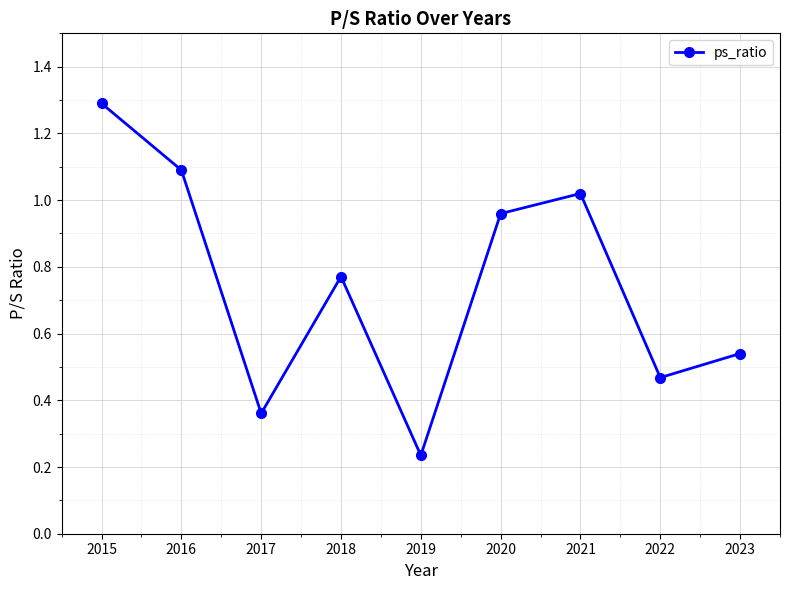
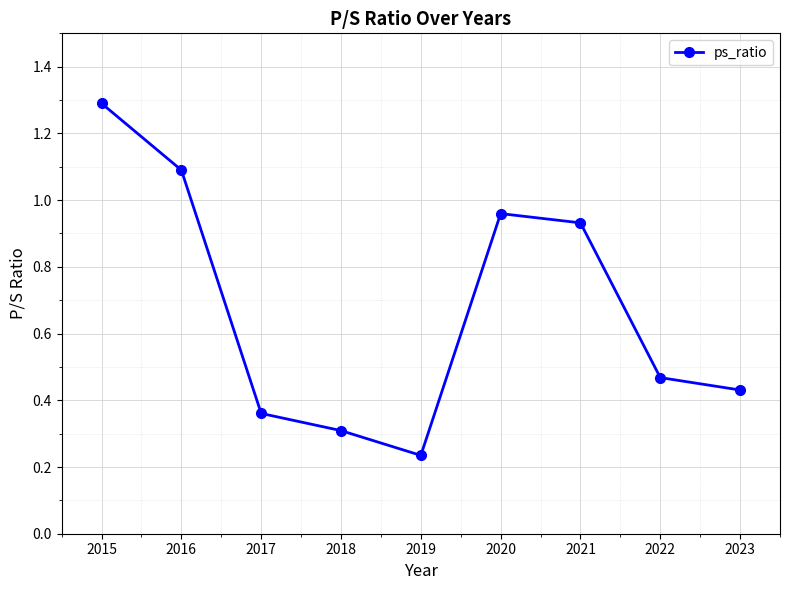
2018: 0.77 -> 0.31
2021: 1.02 -> 0.93
2023: 0.54 -> 0.43
